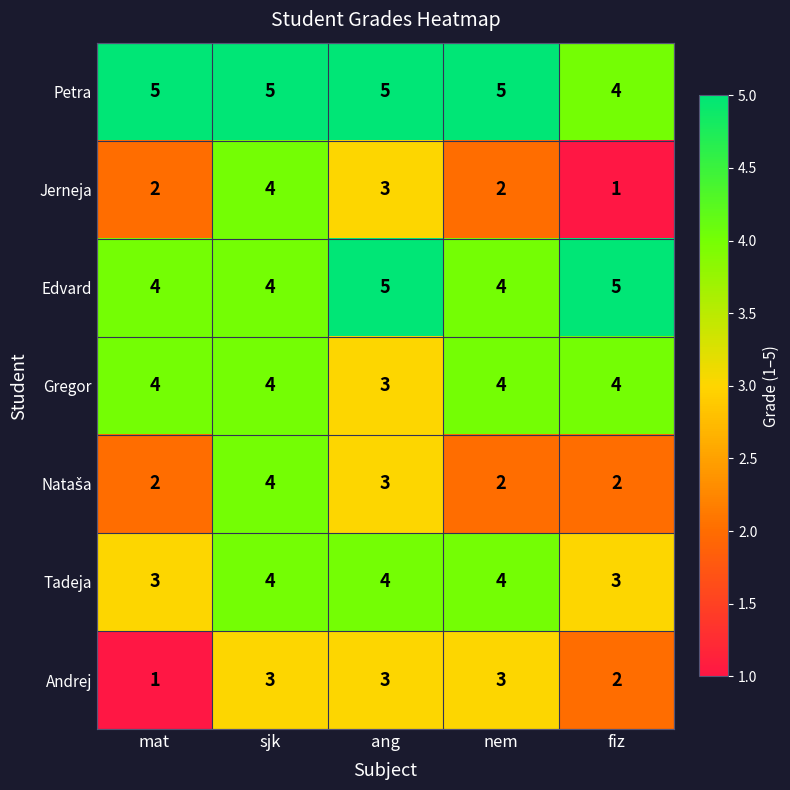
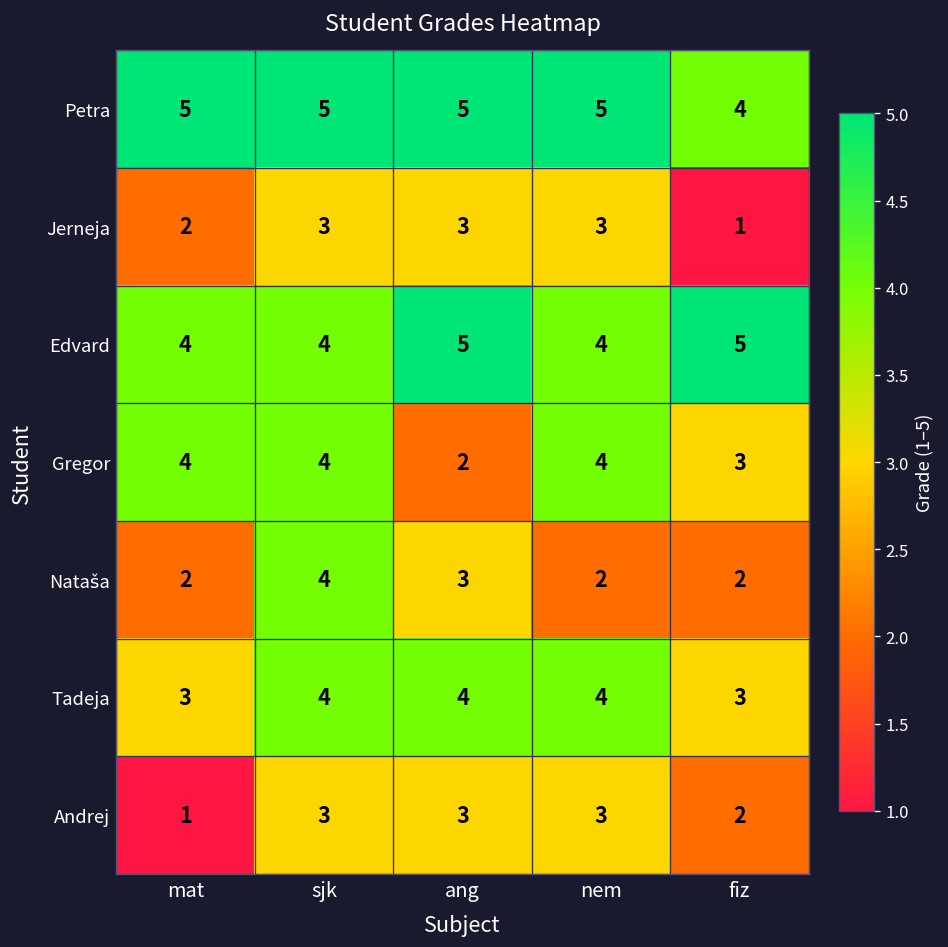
Jerneja, sjk: 4 -> 3
Jerneja, nem: 2 -> 3
Gregor, ang: 3 -> 2
Gregor, fiz: 4 -> 3
